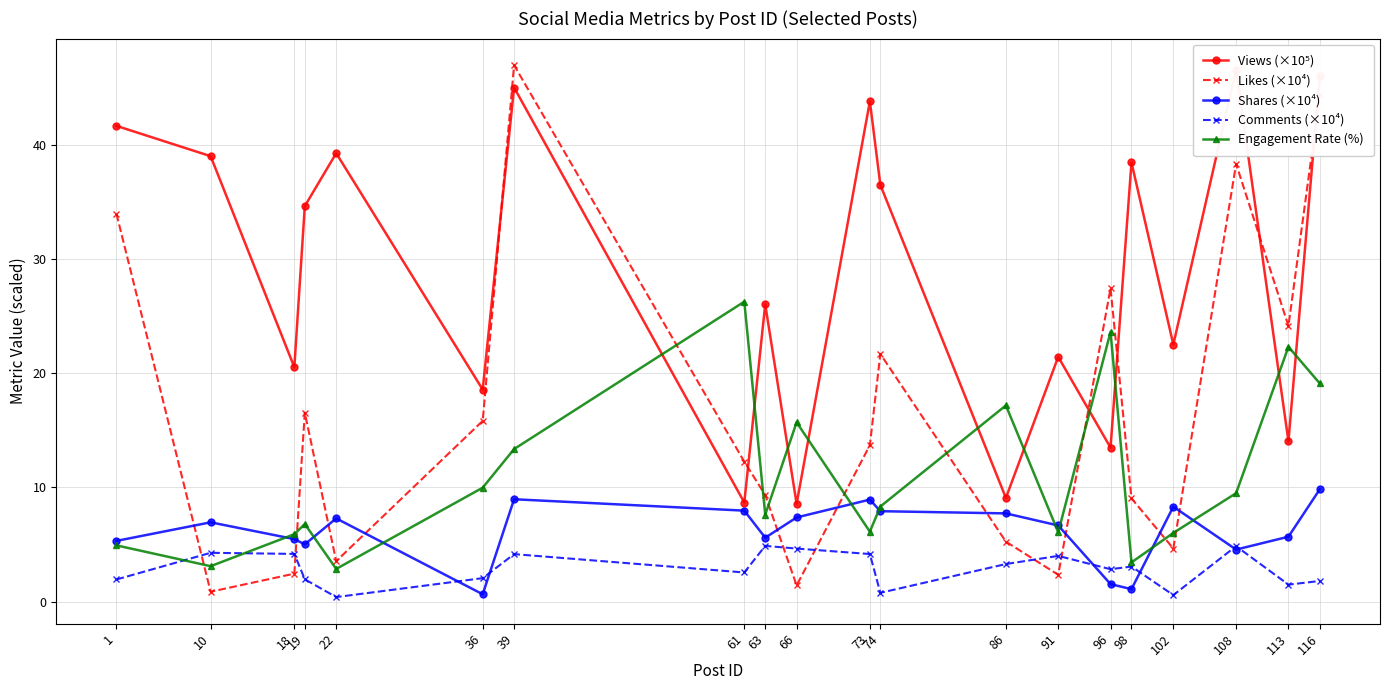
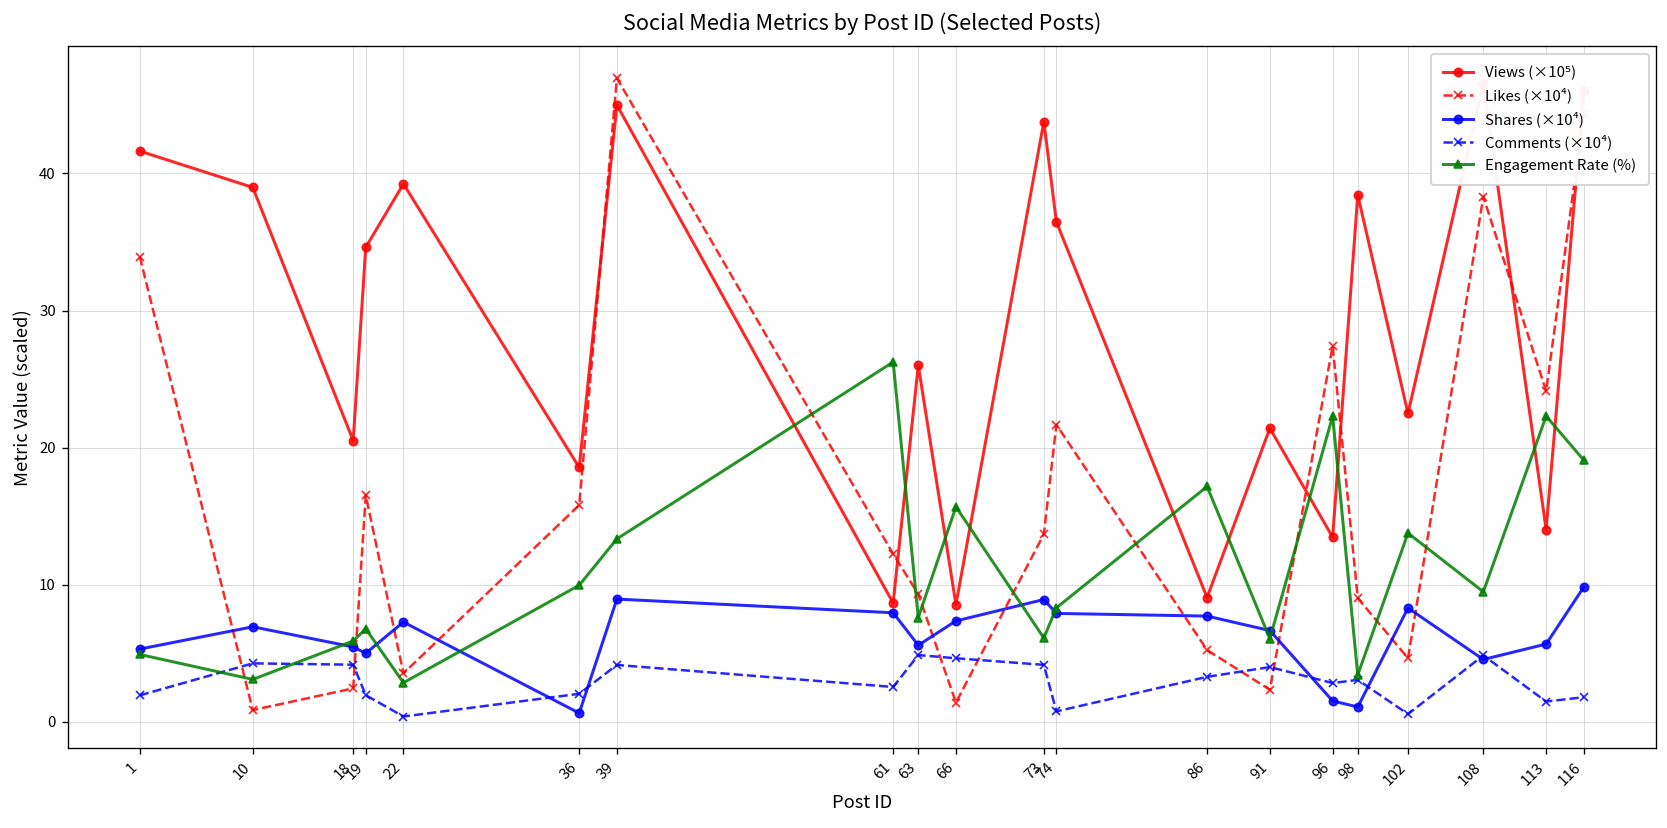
Engagement Rate (%), 96: 23.6 -> 22.3
Engagement Rate (%), 102: 6.0 -> 13.8
